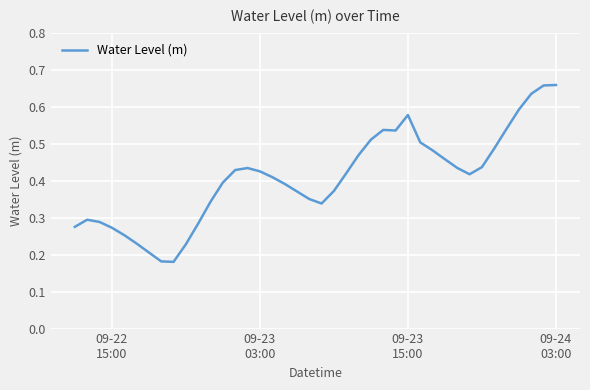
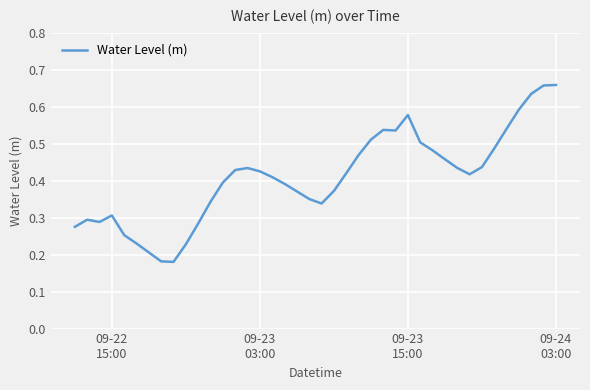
09-22 15:00: 0.27 -> 0.31
